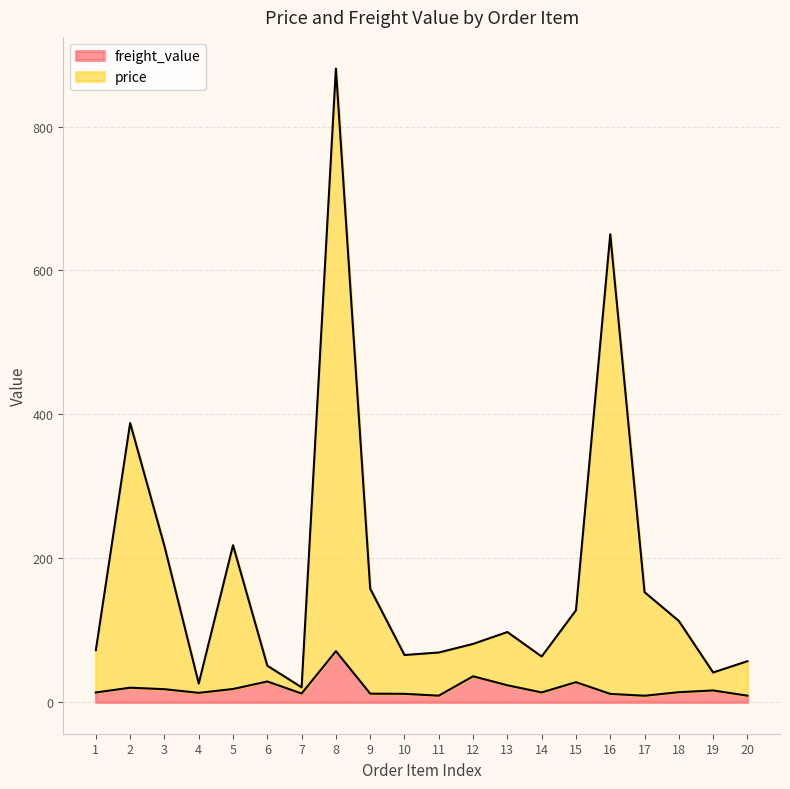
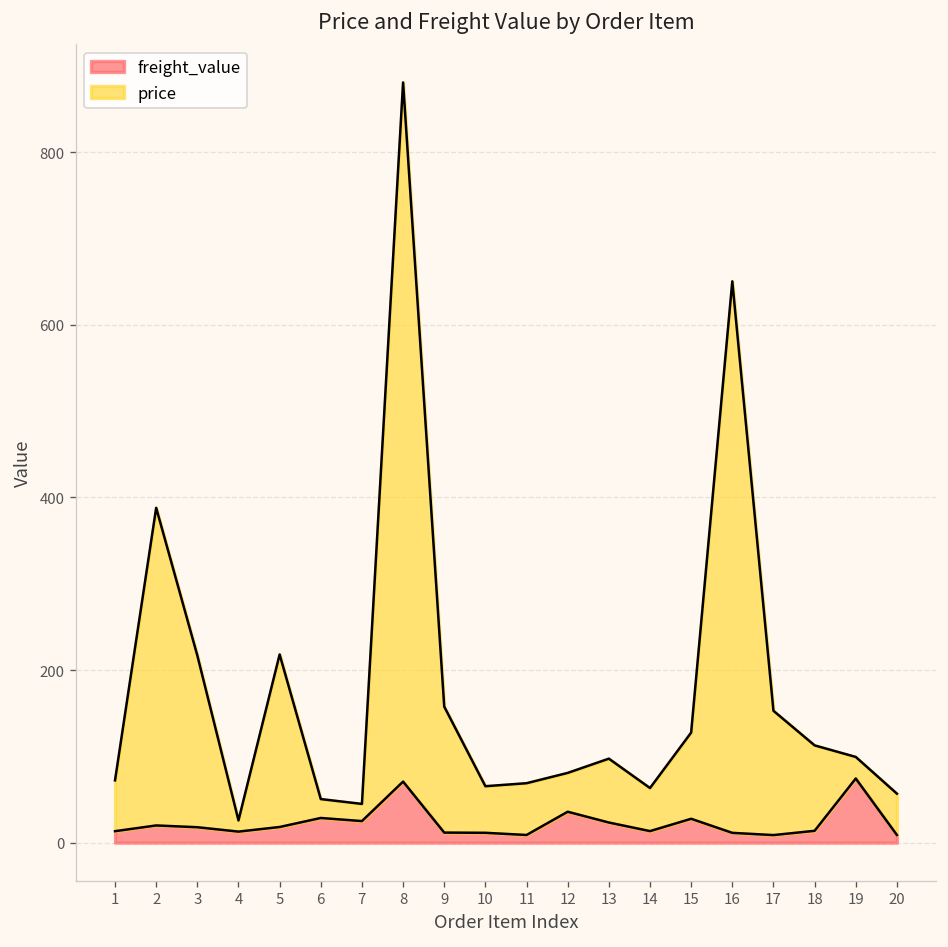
freight_value, 7: 10 -> 20
price, 7: 10 -> 20
freight_value, 19: 20 -> 70
